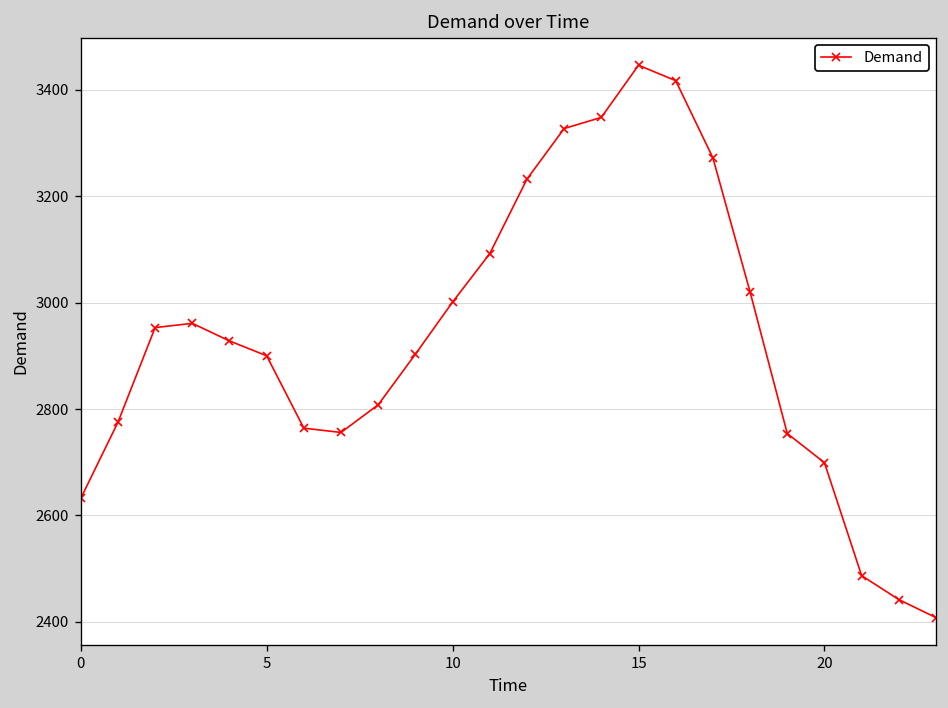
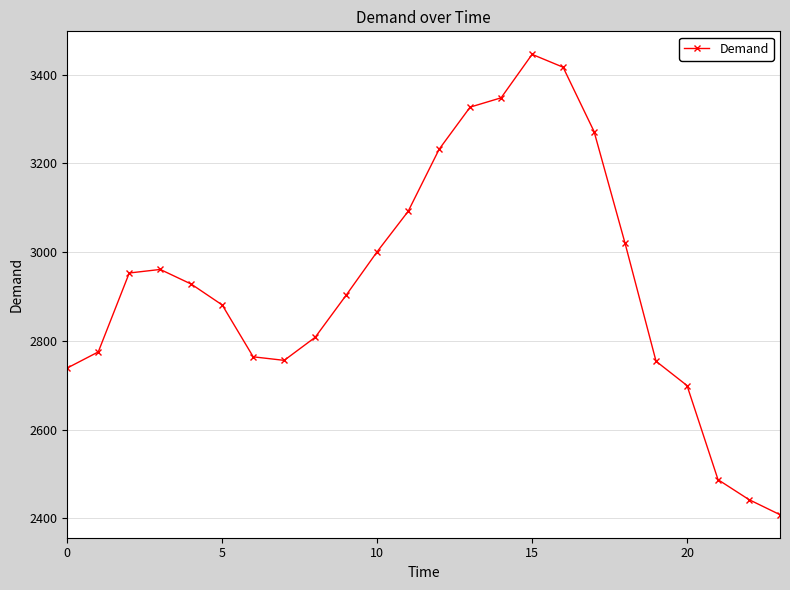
0: 2630 -> 2740
5: 2900 -> 2880
